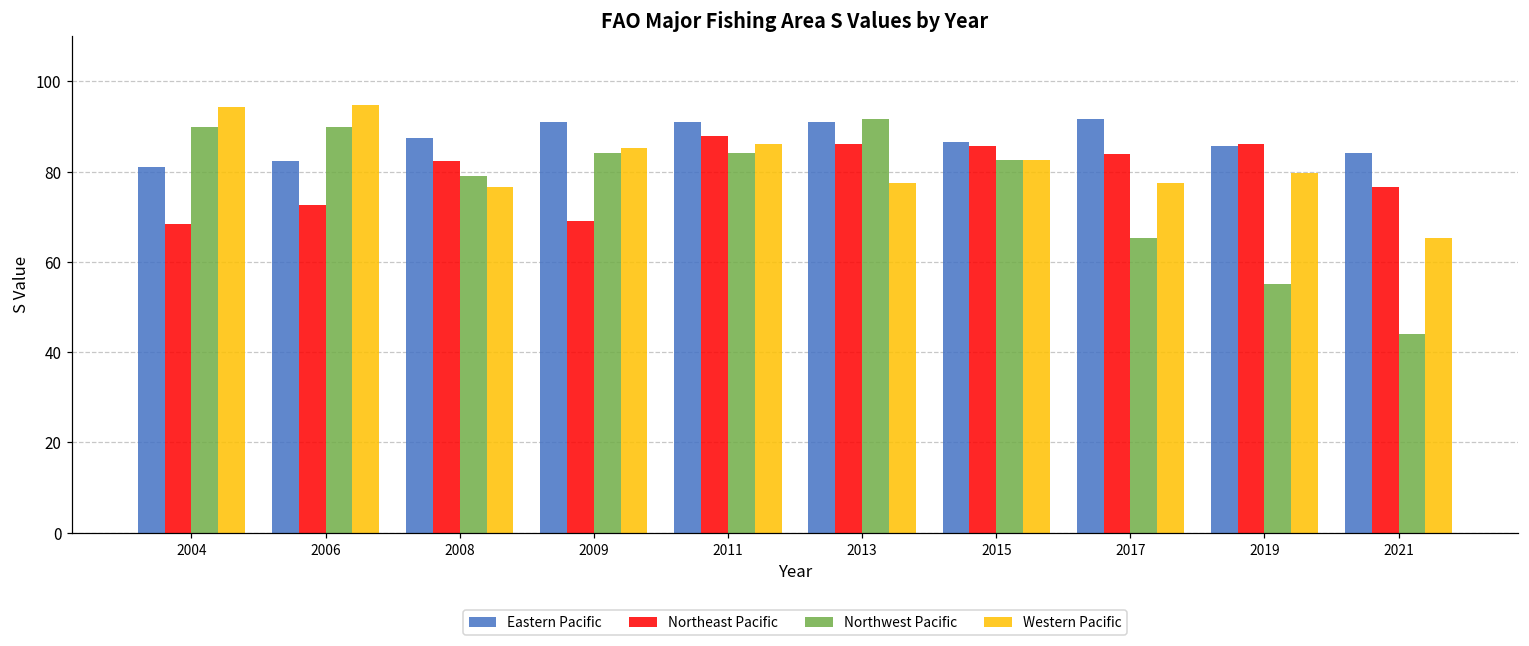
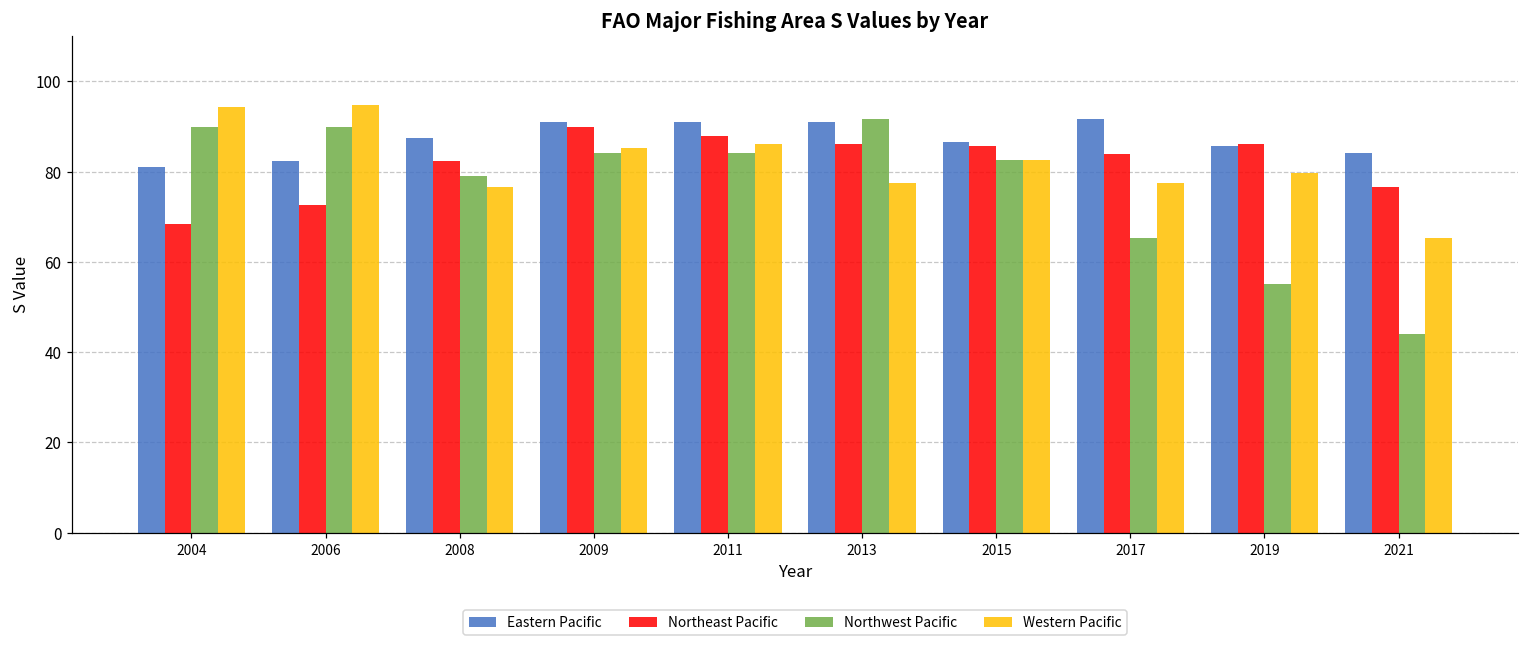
Northeast Pacific, 2009: 69 -> 90
